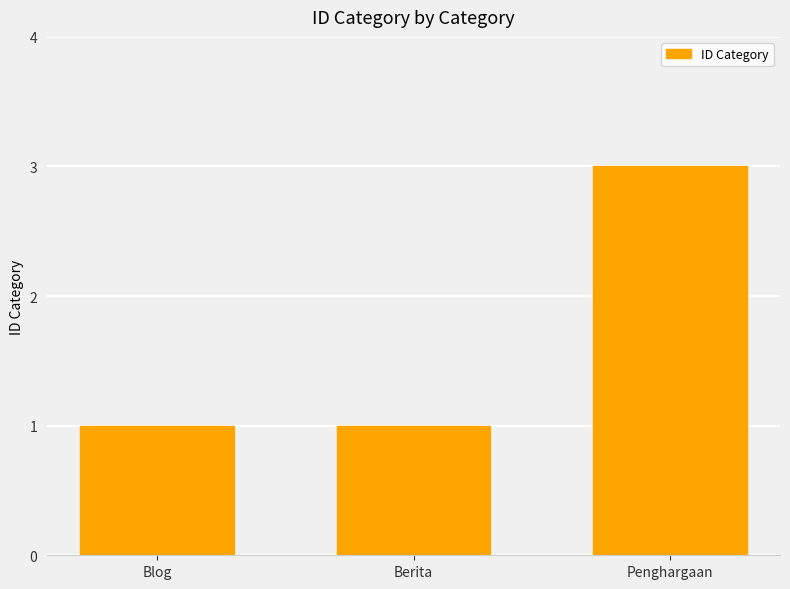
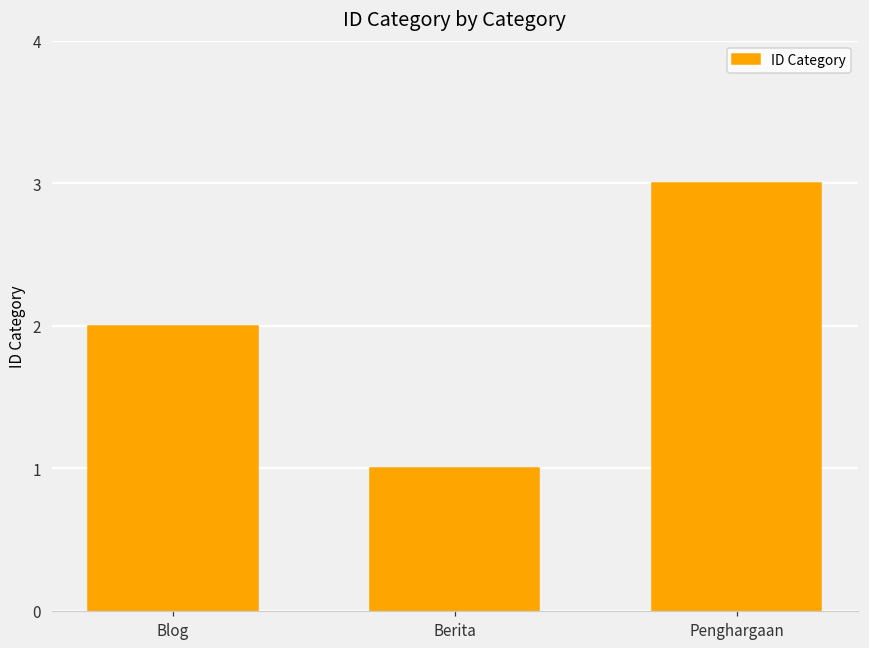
Blog: 1 -> 2
